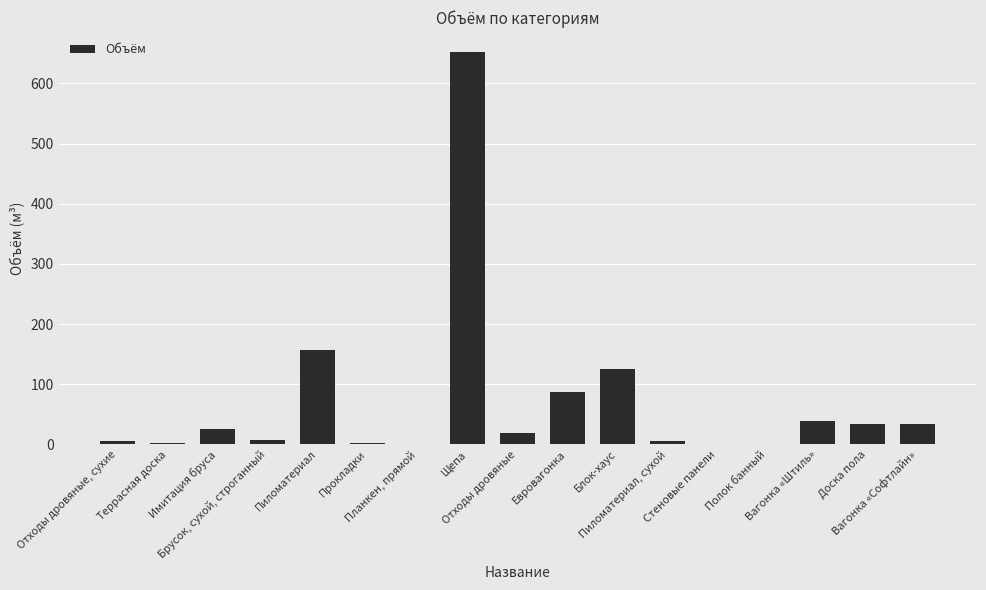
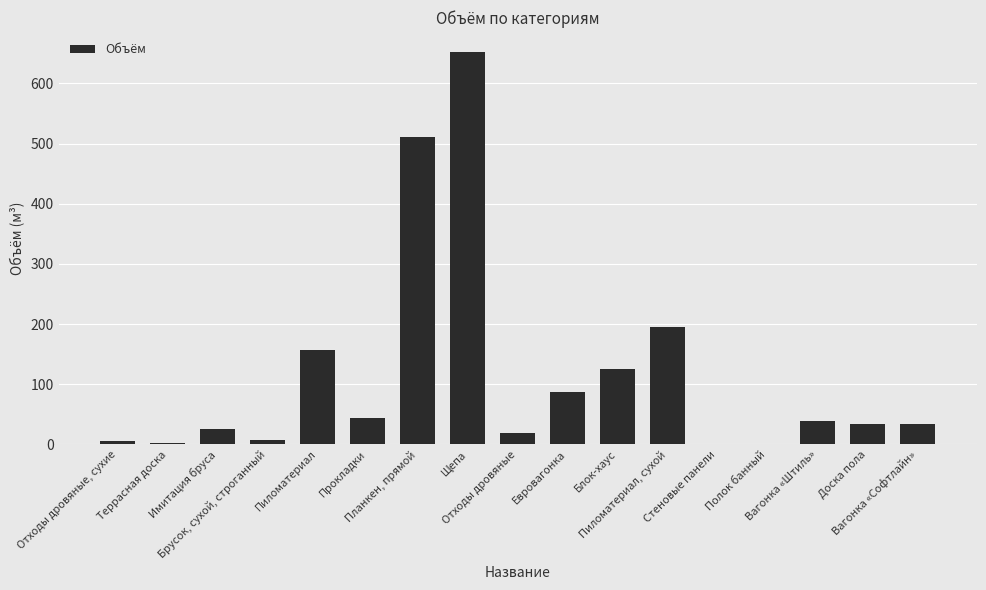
Прокладки: 0 -> 40
Планкен, прямой: 0 -> 510
Пиломатериал, сухой: 0 -> 200
